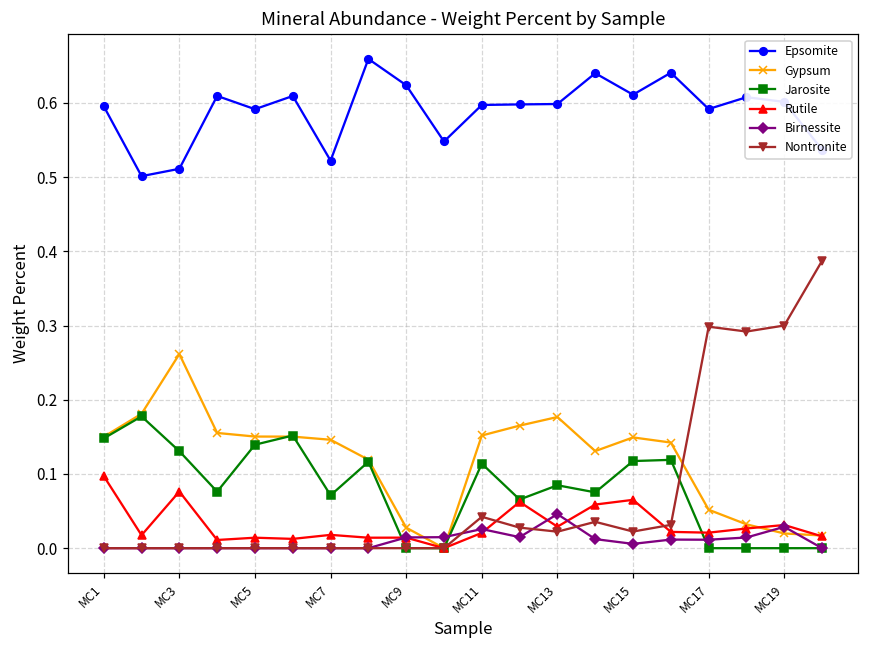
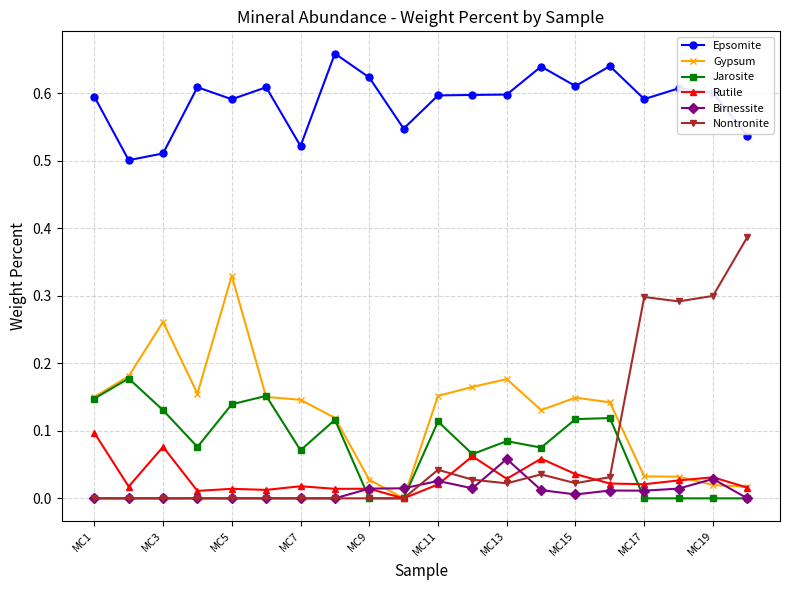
Gypsum, MC5: 0.15 -> 0.33
Birnessite, MC13: 0.05 -> 0.06
Rutile, MC15: 0.07 -> 0.04
Gypsum, MC17: 0.05 -> 0.03
